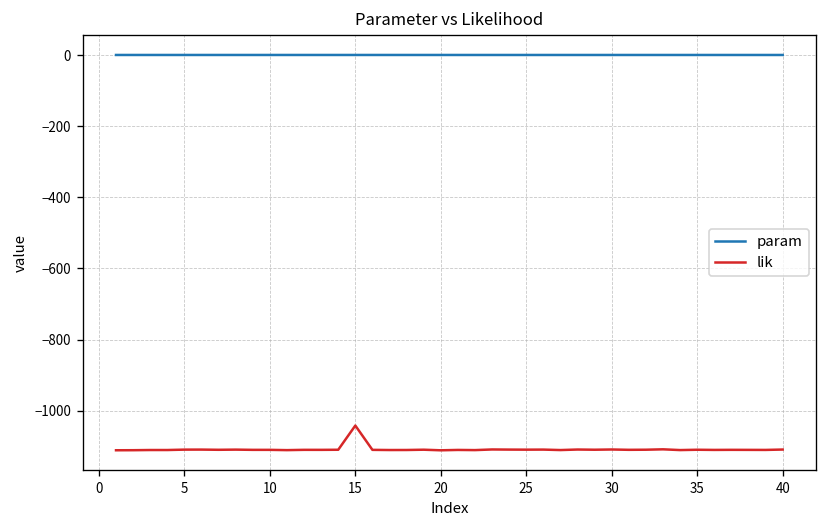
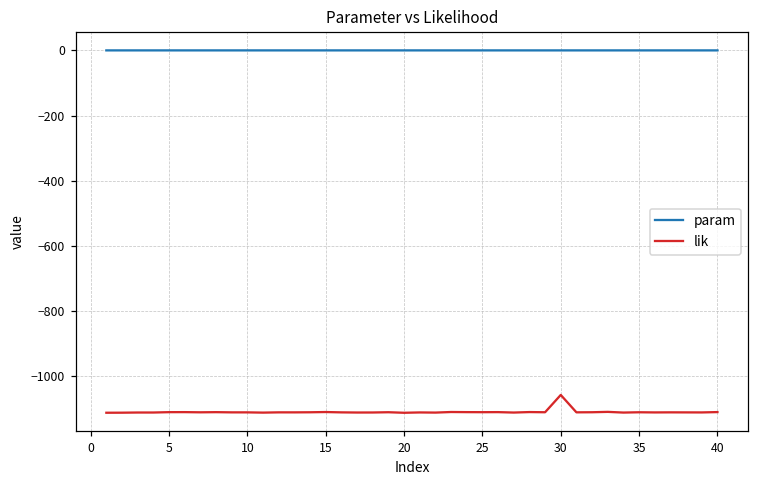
lik, 15: -1040 -> -1110
lik, 30: -1110 -> -1060
